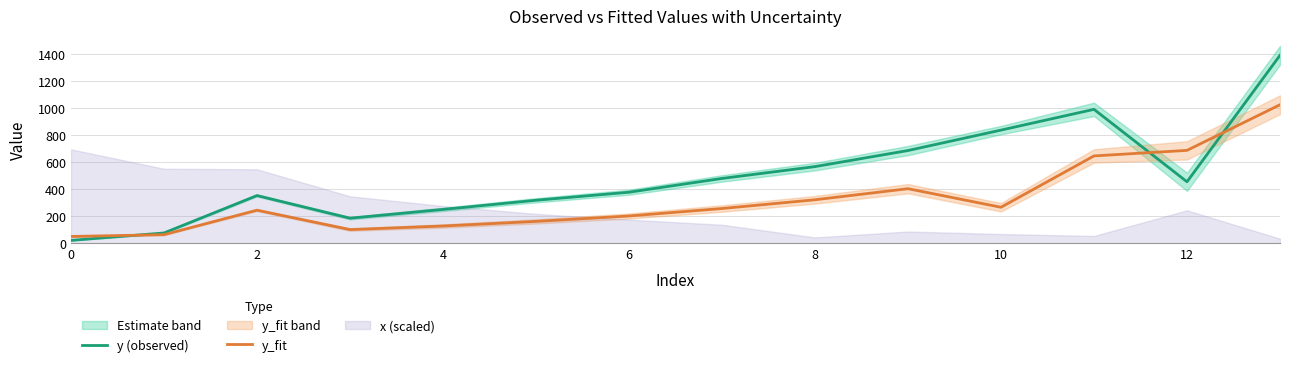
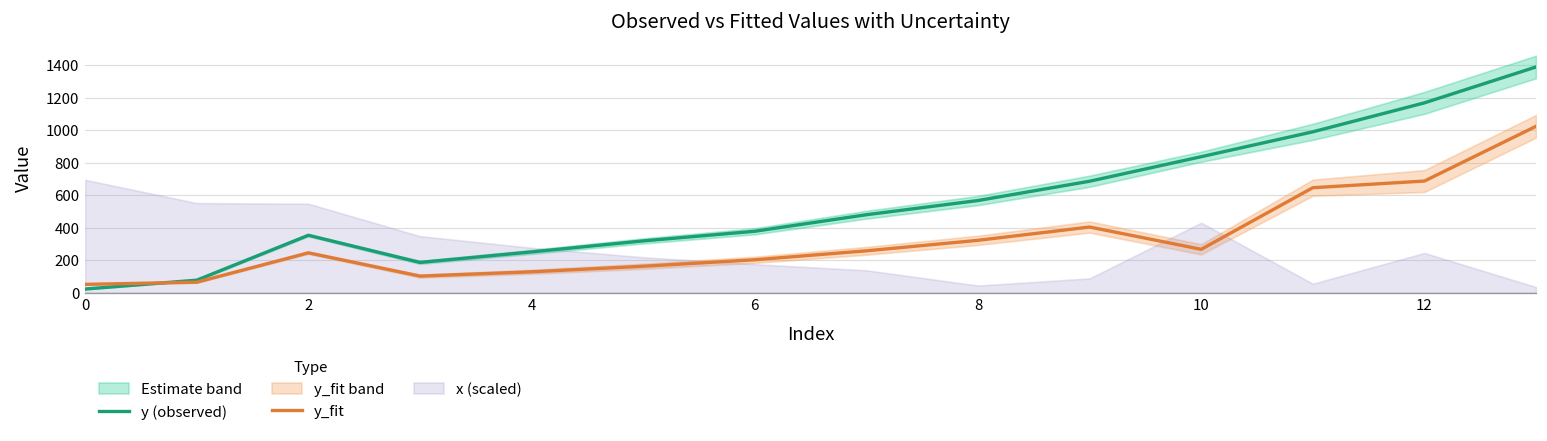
x (scaled), 10: 70 -> 430
y (observed), 12: 460 -> 1170
